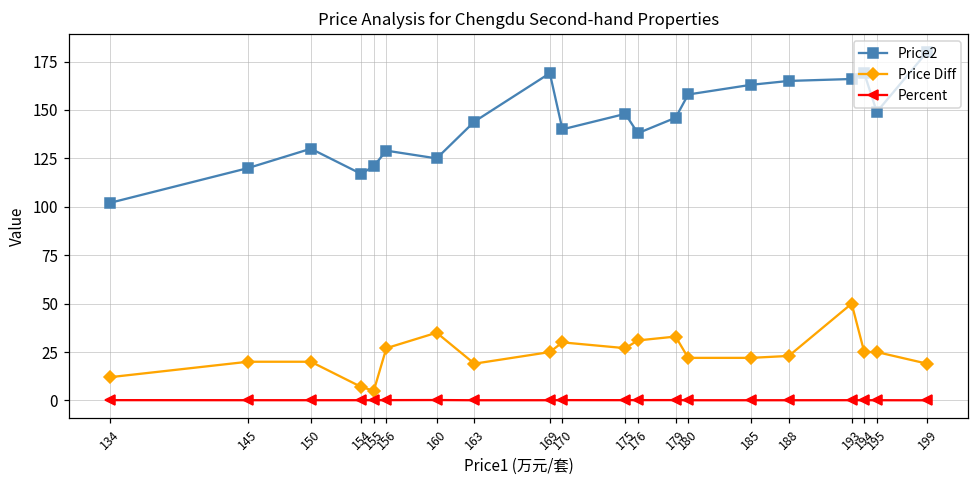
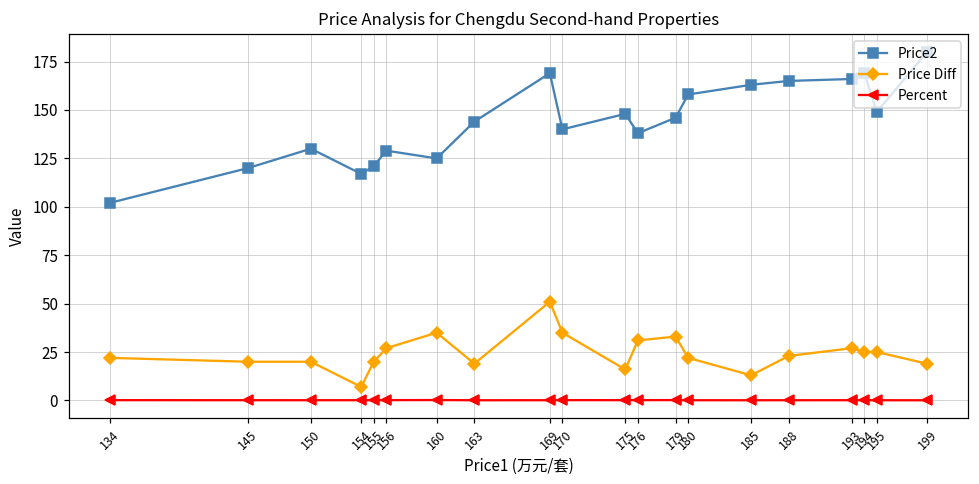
Price Diff, 134: 12 -> 22
Price Diff, 155: 5 -> 20
Price Diff, 169: 25 -> 51
Price Diff, 170: 30 -> 35
Price Diff, 175: 27 -> 16
Price Diff, 185: 22 -> 13
Price Diff, 193: 50 -> 27
